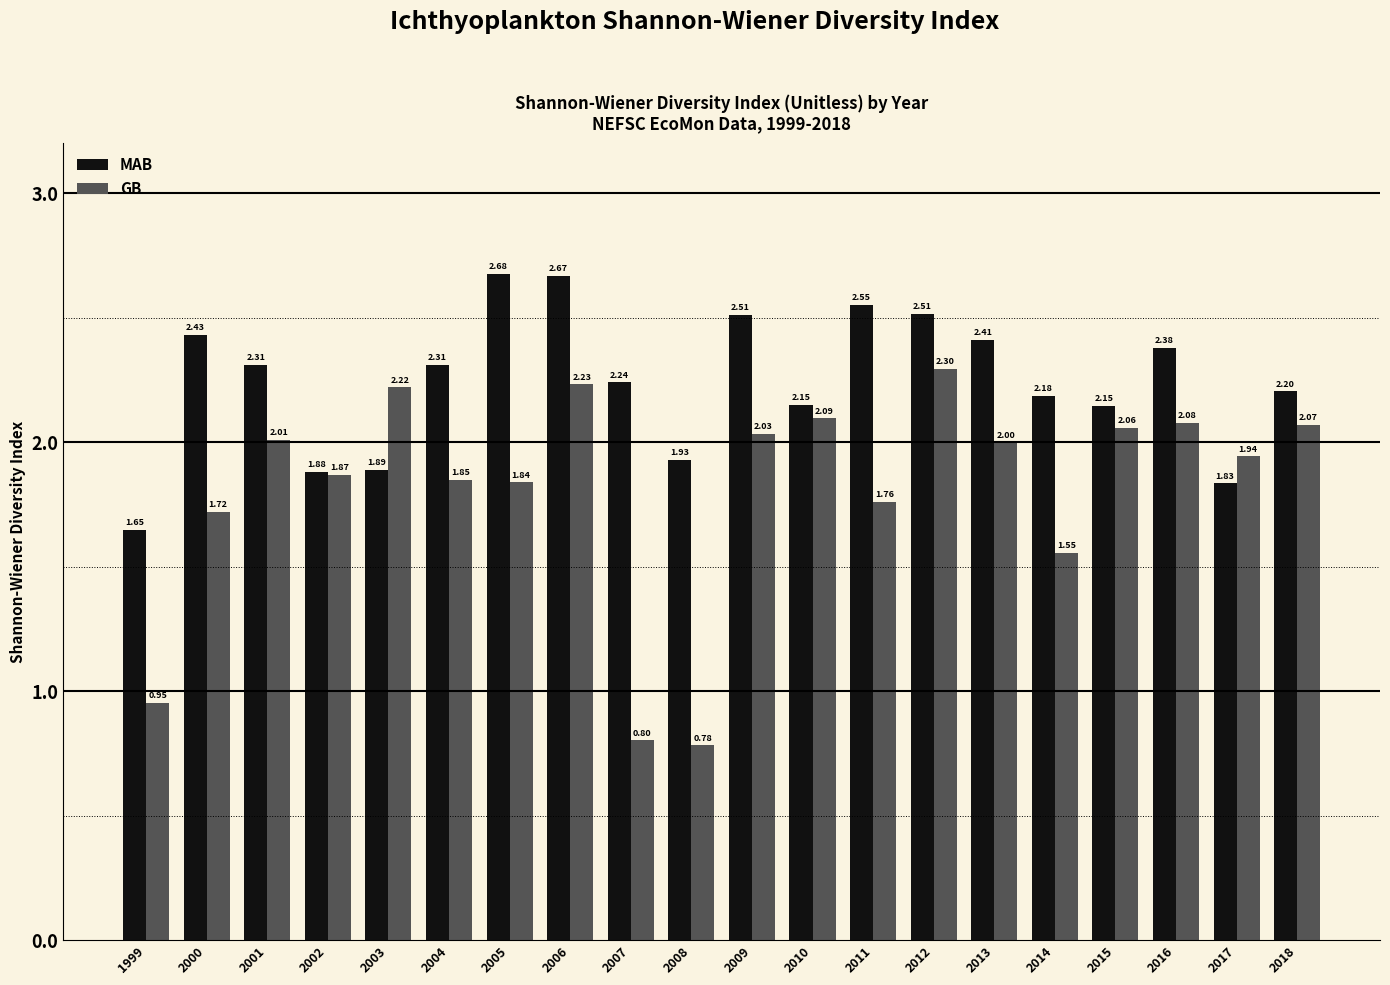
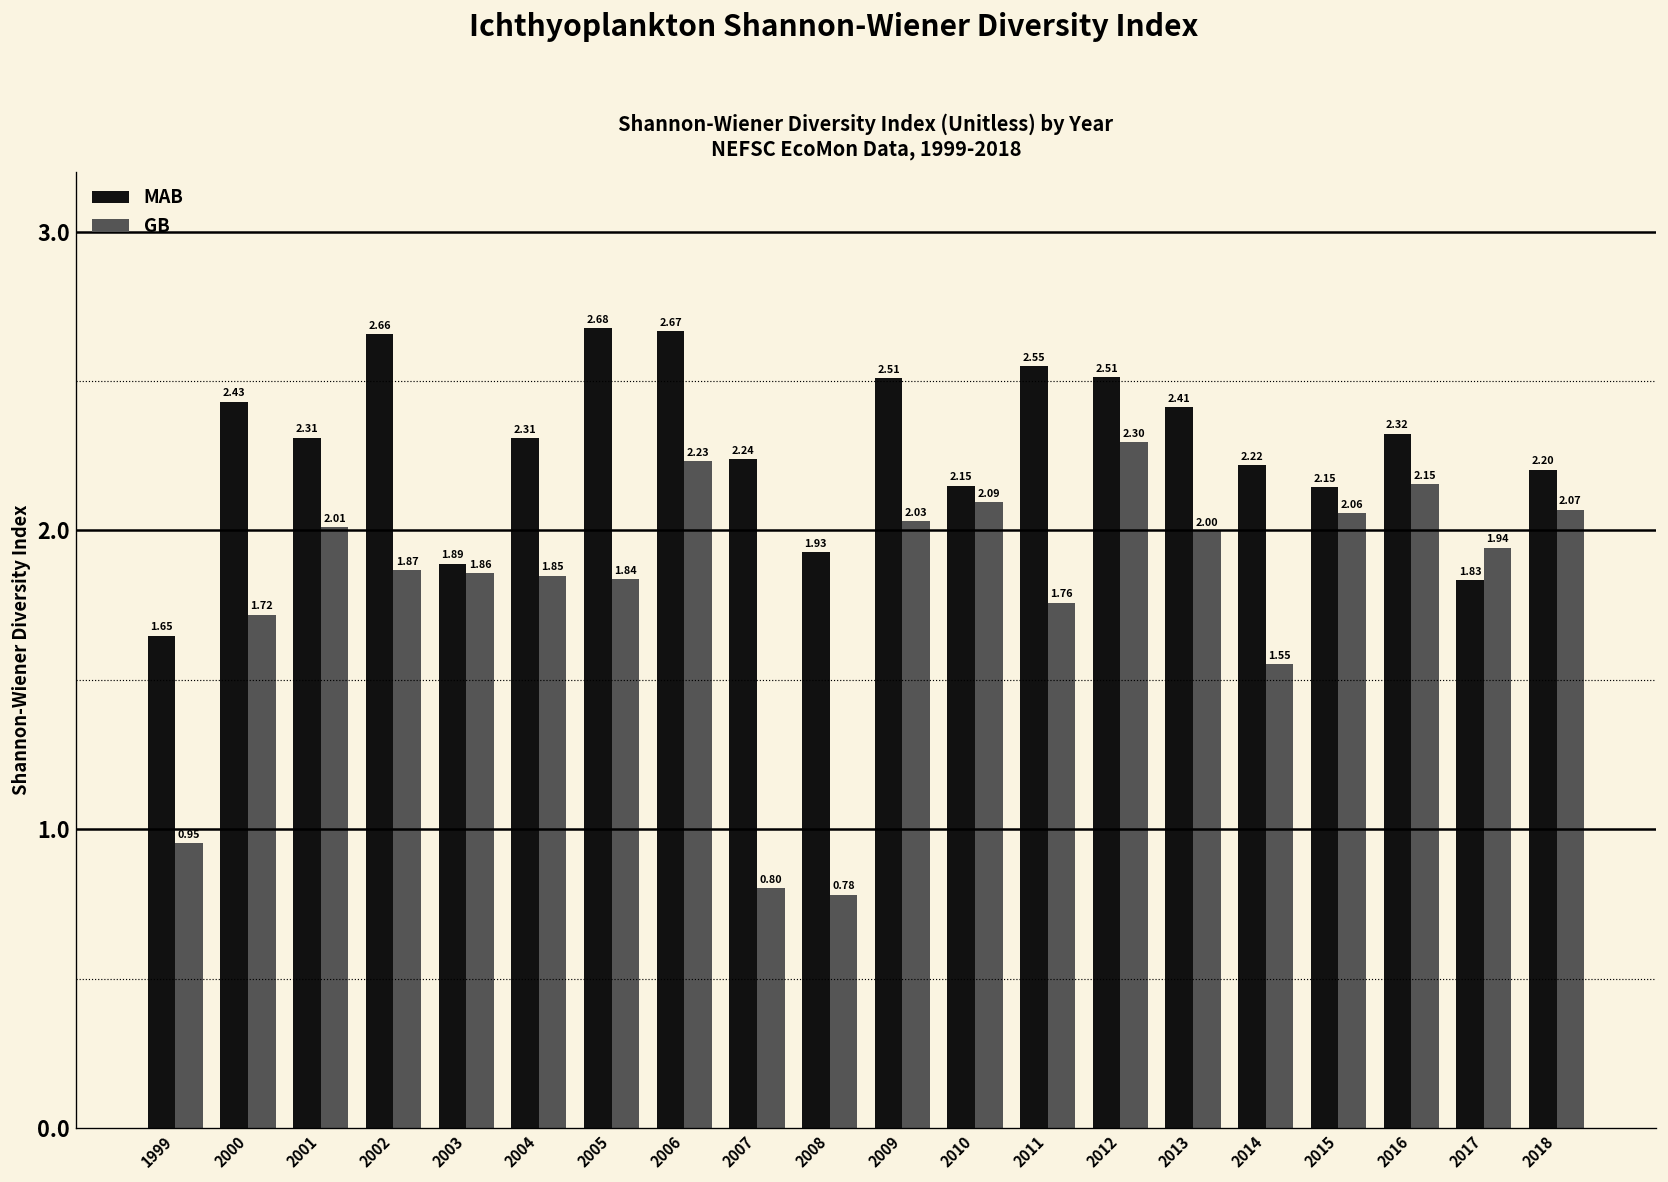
MAB, 2002: 1.88 -> 2.66
GB, 2003: 2.22 -> 1.86
MAB, 2014: 2.18 -> 2.22
MAB, 2016: 2.38 -> 2.32
GB, 2016: 2.08 -> 2.15
